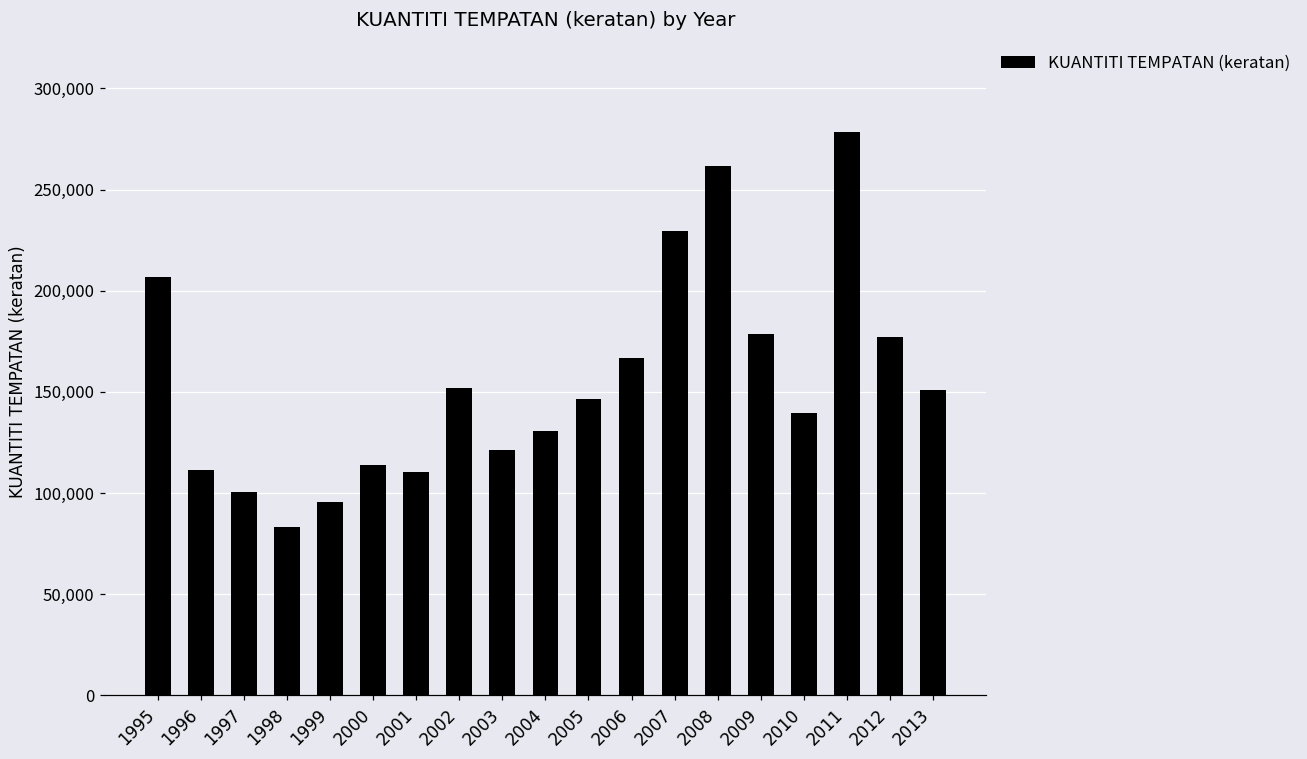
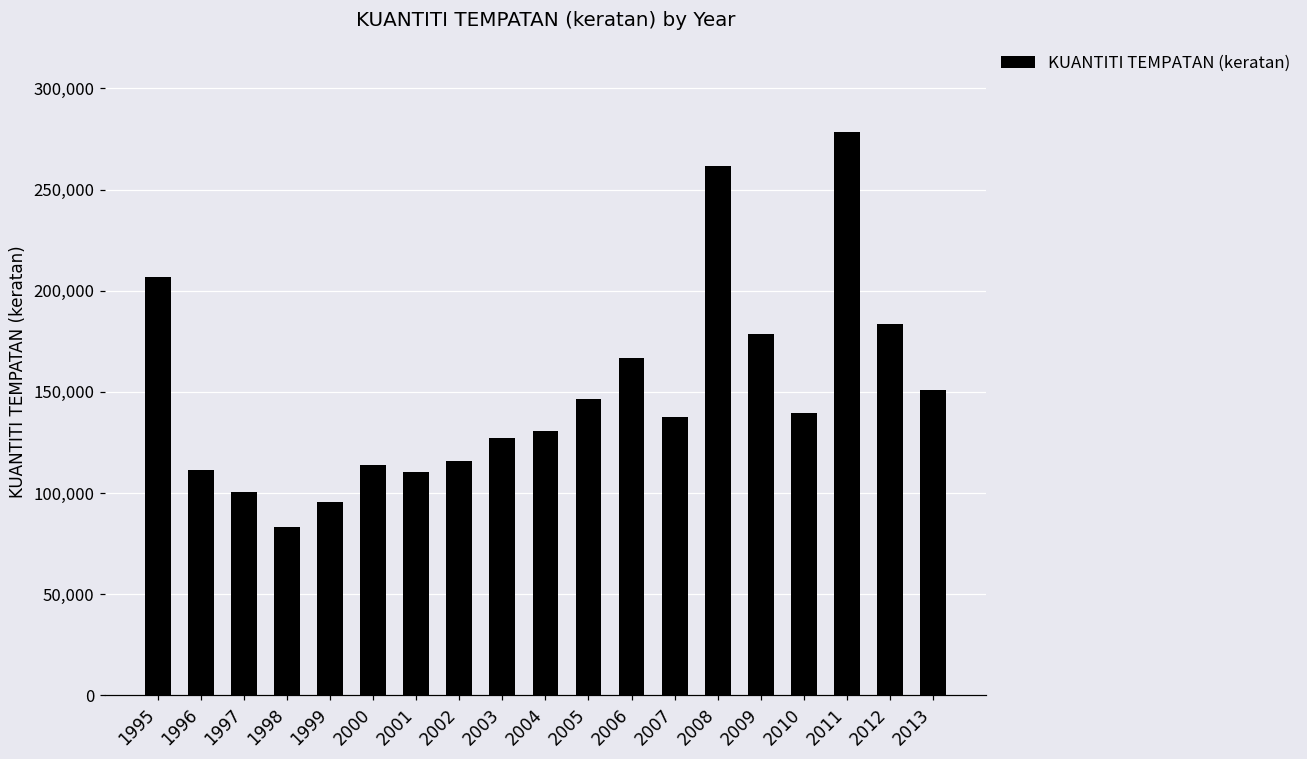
2002: 152,000 -> 116,000
2003: 121,000 -> 127,000
2007: 230,000 -> 138,000
2012: 177,000 -> 184,000
